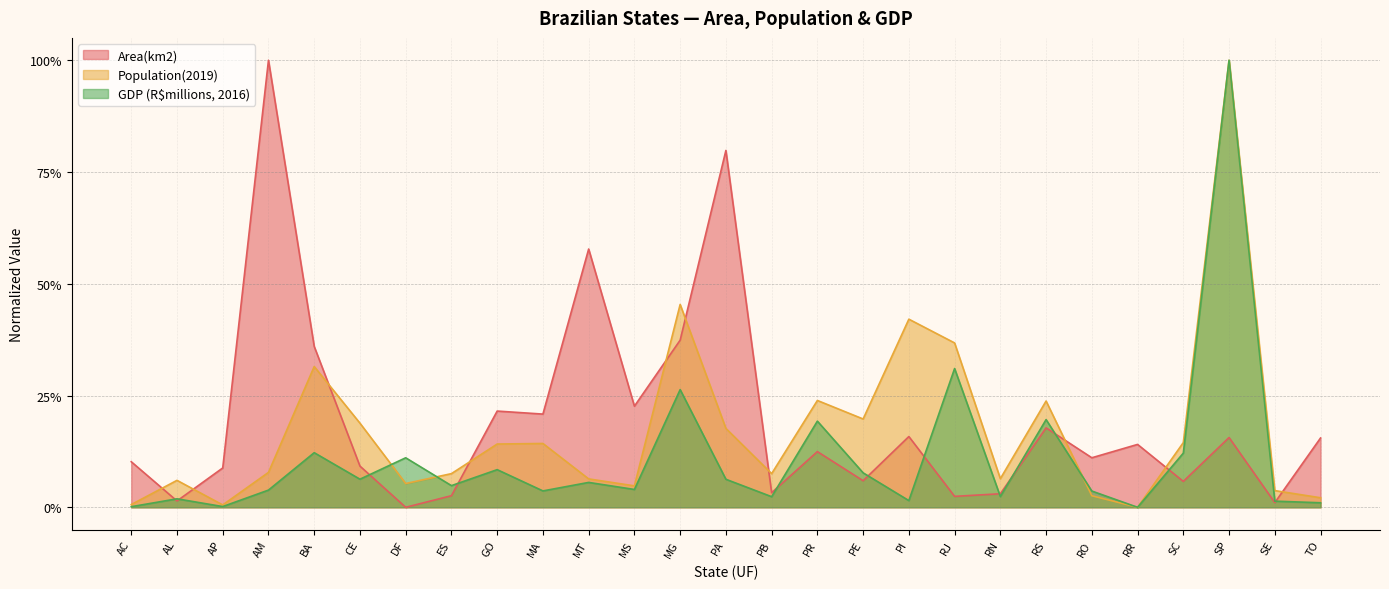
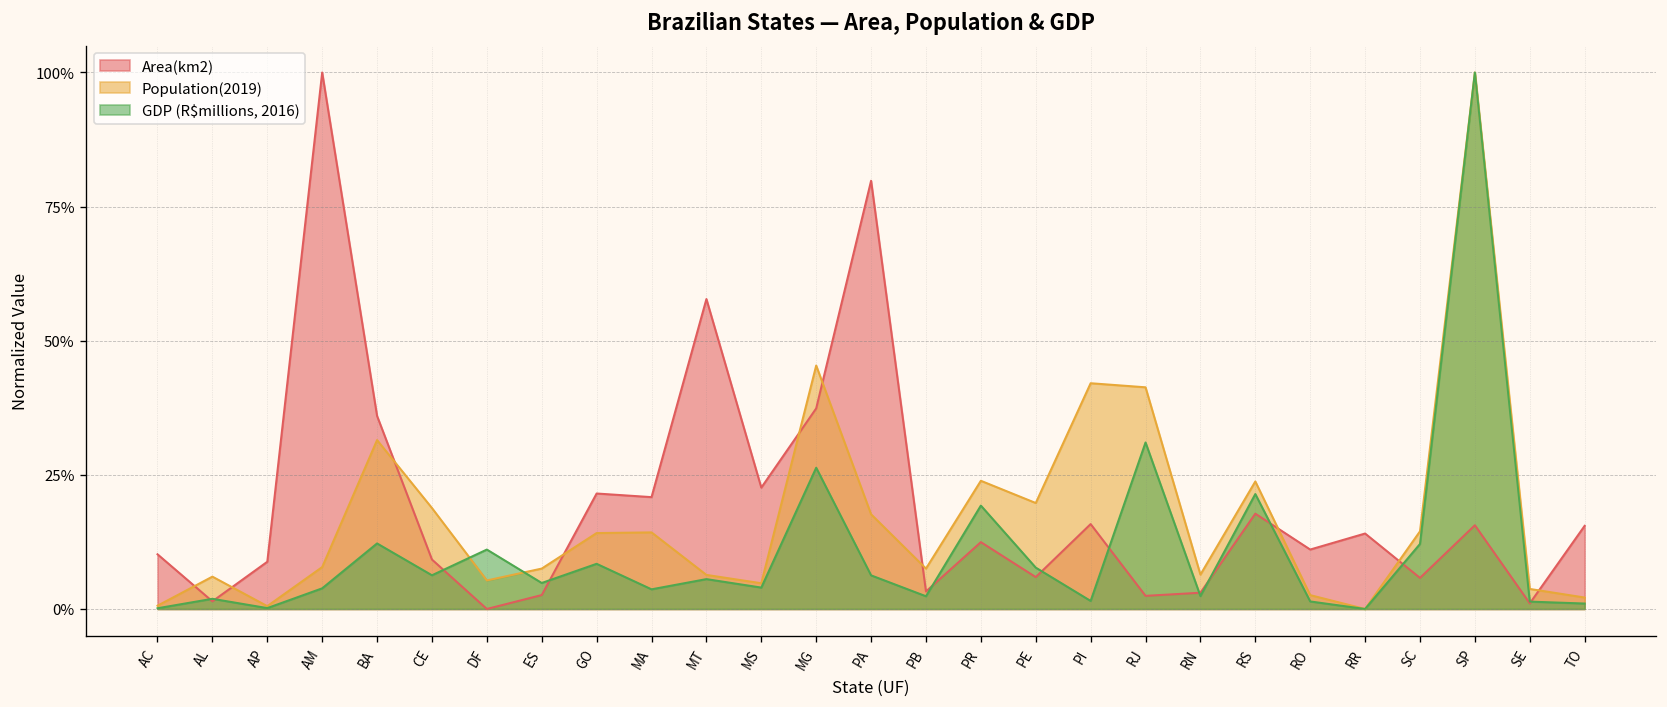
Population(2019), RJ: 37% -> 41%
GDP (R$millions, 2016), RS: 20% -> 21%
GDP (R$millions, 2016), RO: 4% -> 1%
